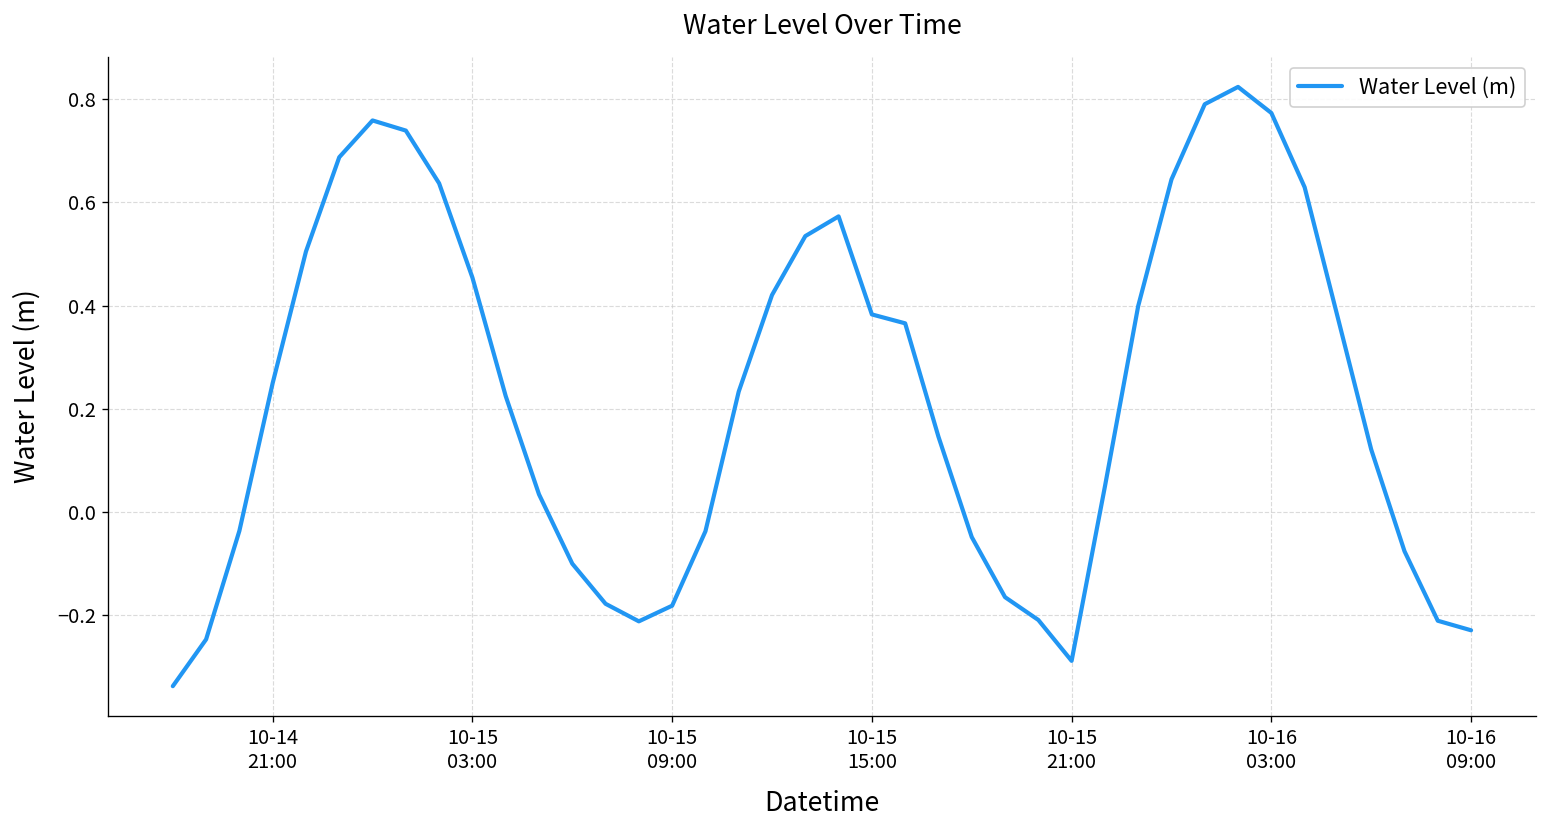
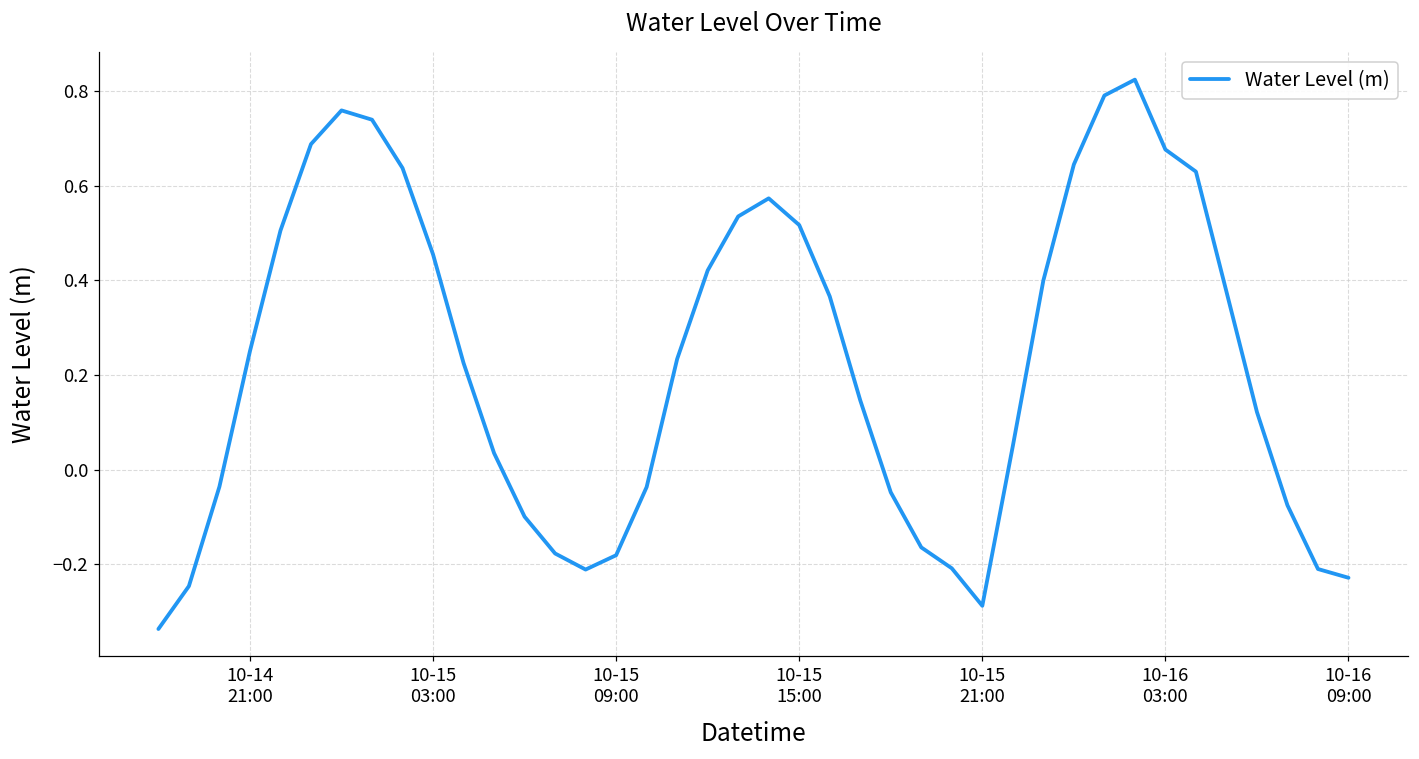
10-15 15:00: 0.38 -> 0.52
10-16 03:00: 0.77 -> 0.68
